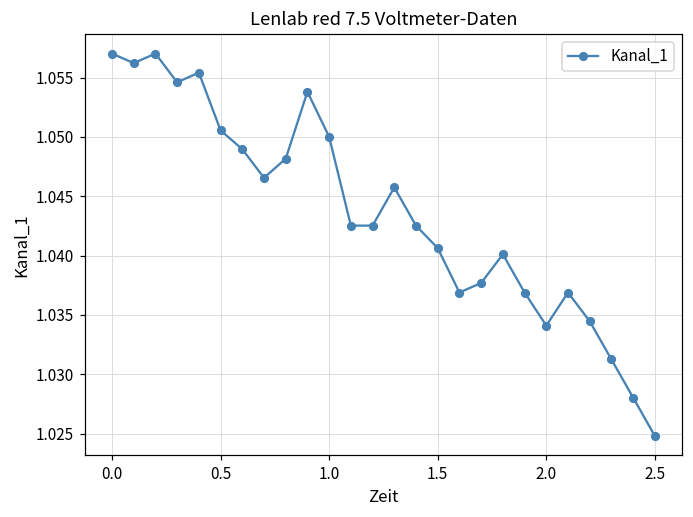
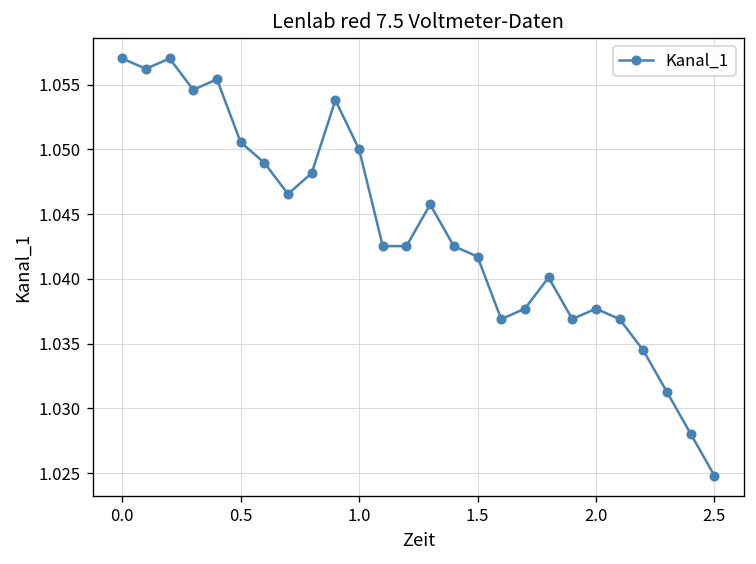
1.5: 1.0406 -> 1.0417
2.0: 1.0341 -> 1.0377
